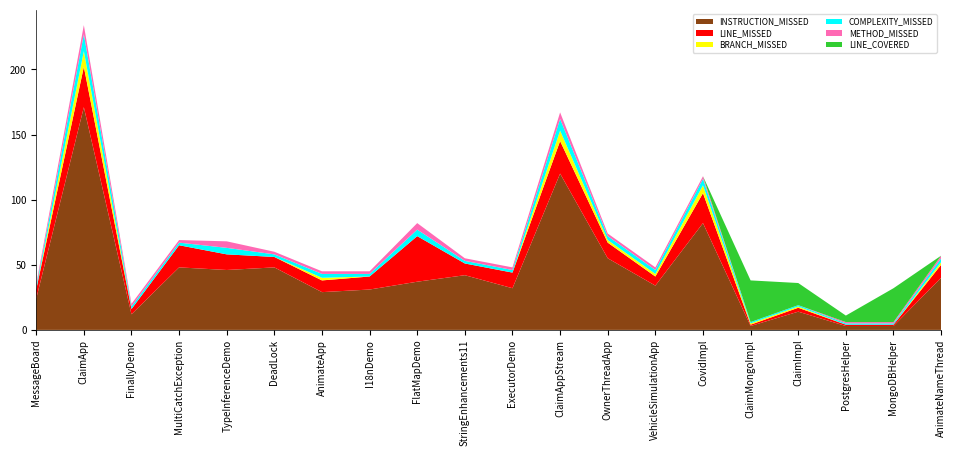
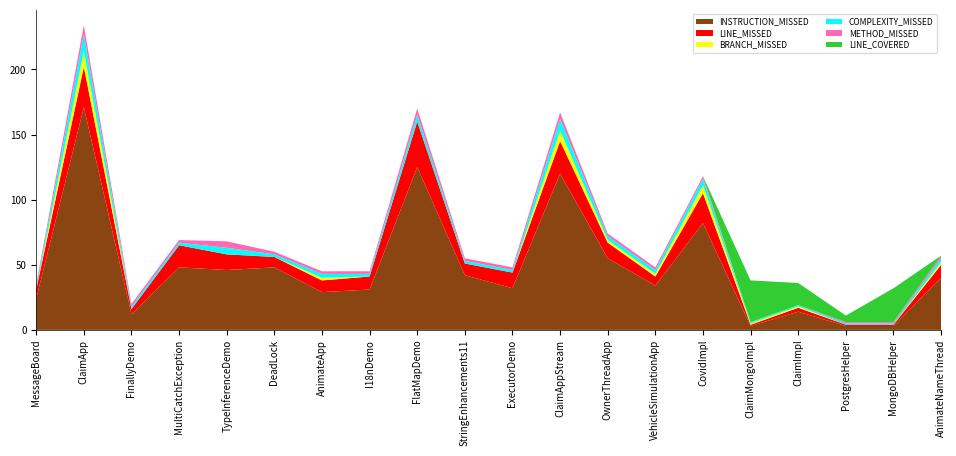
INSTRUCTION_MISSED, FlatMapDemo: 37 -> 125
